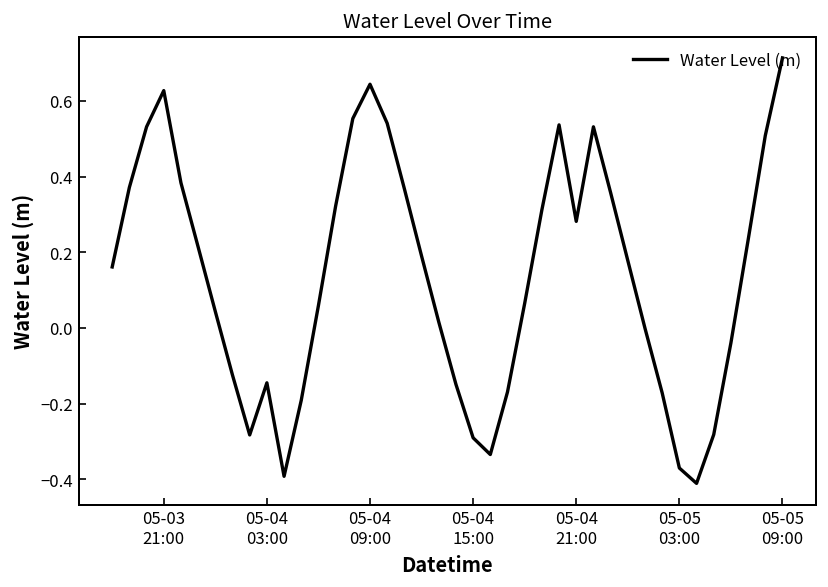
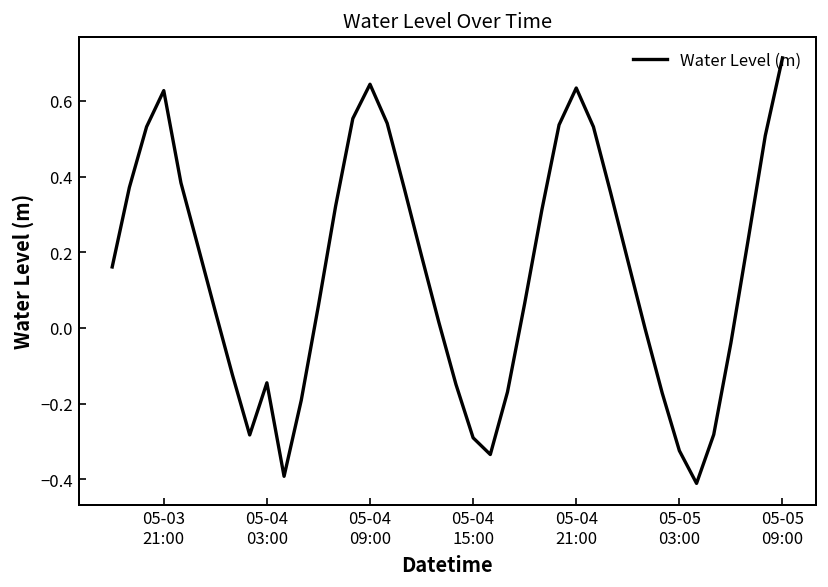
05-04 21:00: 0.28 -> 0.63
05-05 03:00: -0.37 -> -0.32
